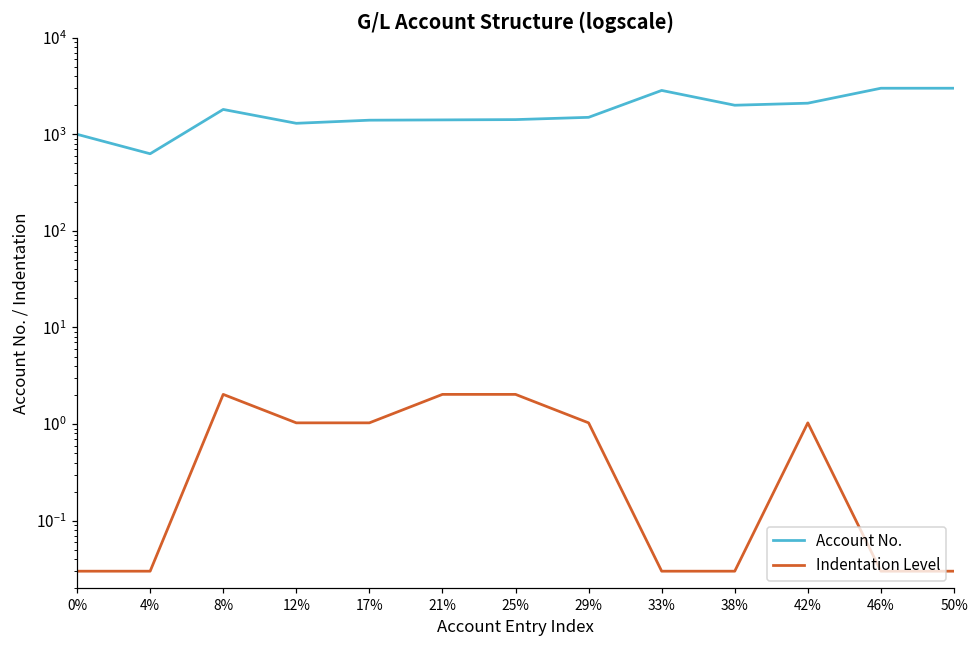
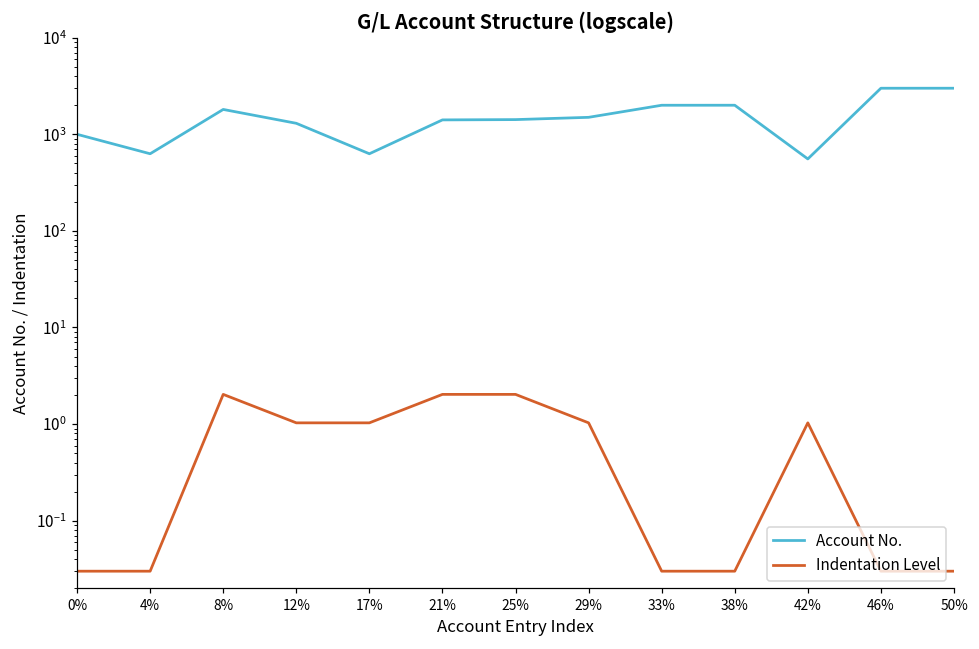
Account No., 17%: 1400 -> 600
Account No., 33%: 2800 -> 2000
Account No., 42%: 2100 -> 600
